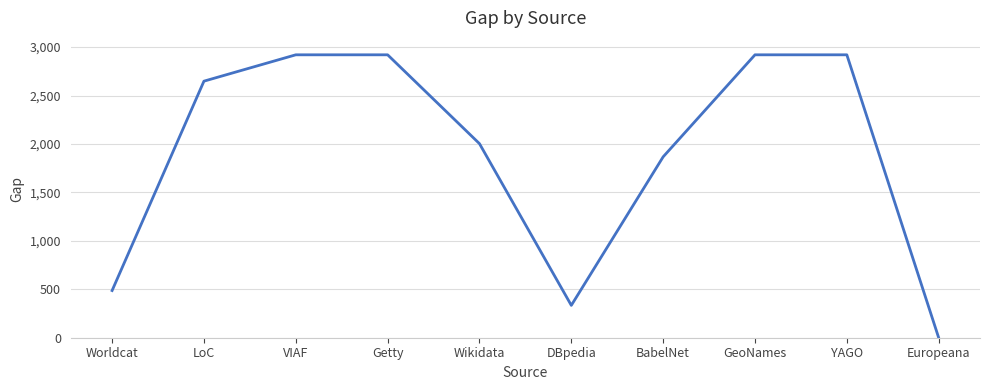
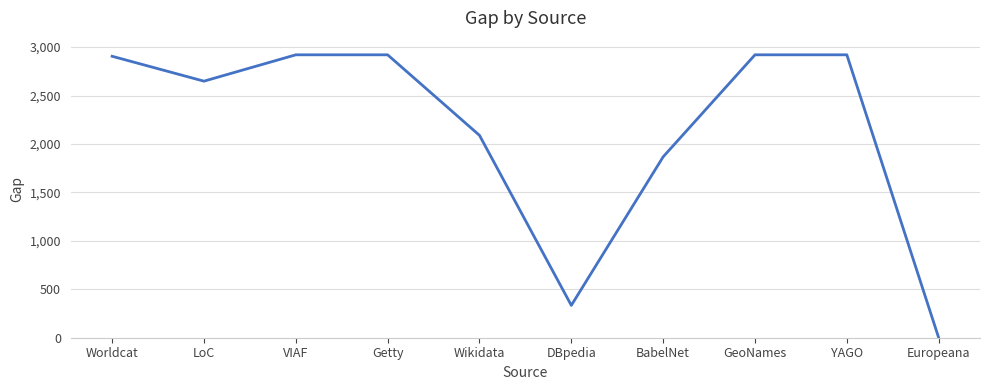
Worldcat: 500 -> 2,900
Wikidata: 2,000 -> 2,100
